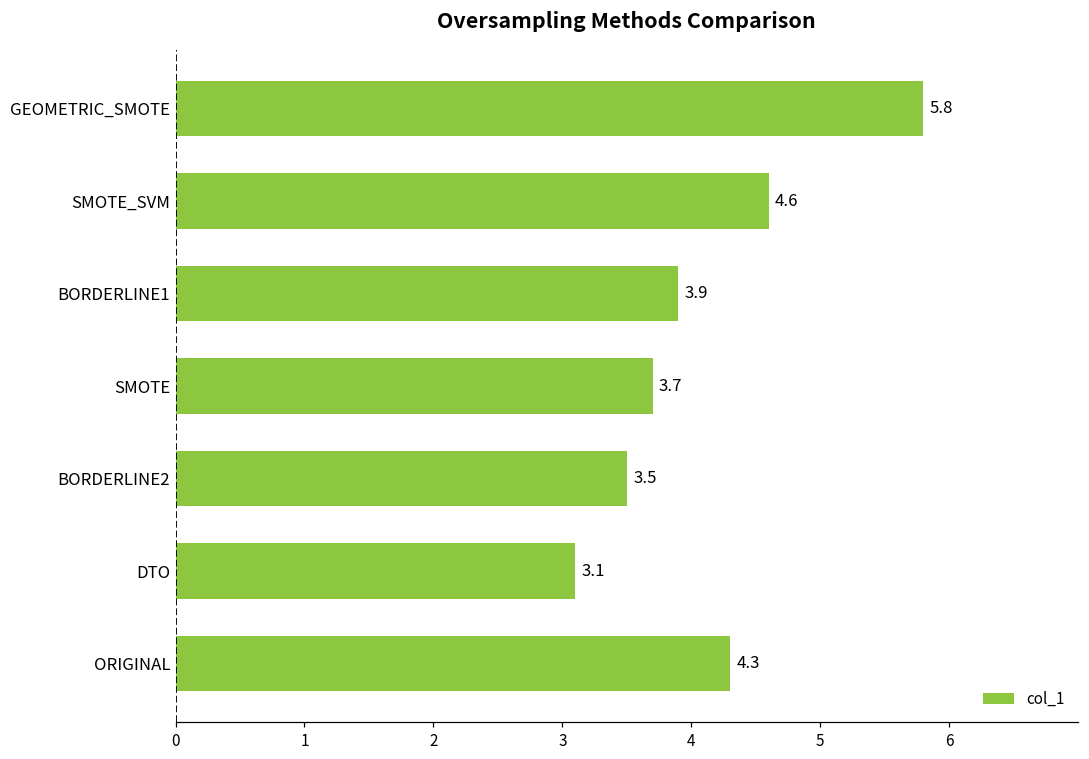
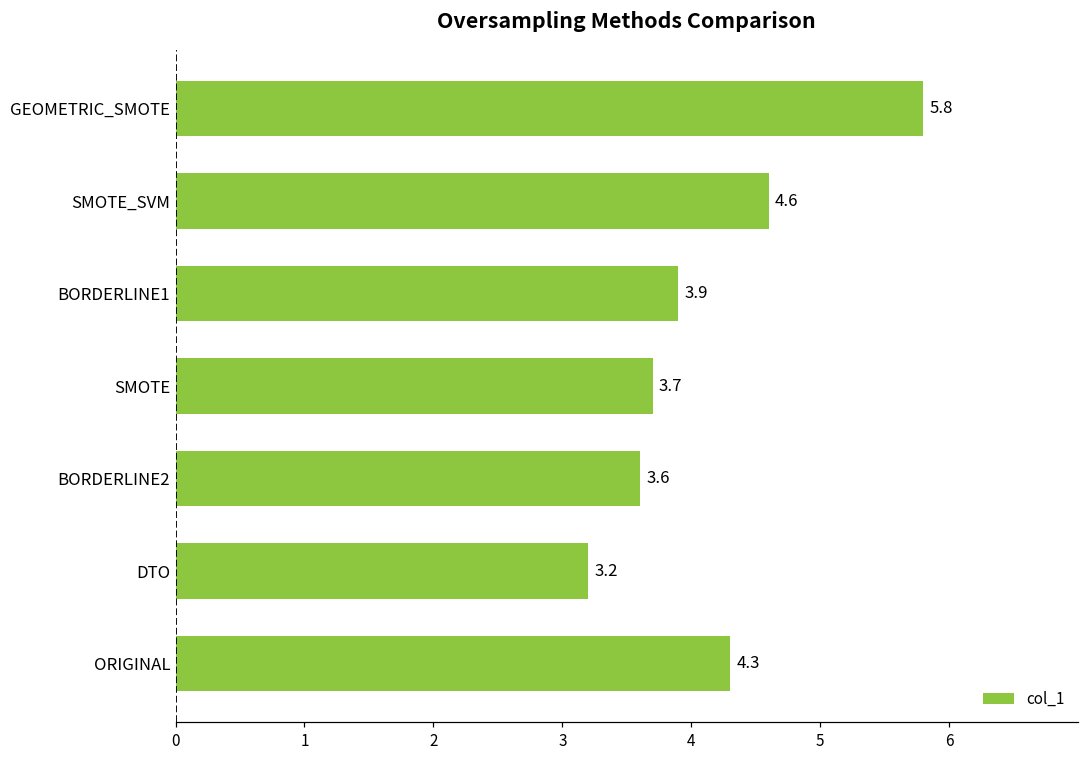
BORDERLINE2: 3.5 -> 3.6
DTO: 3.1 -> 3.2
